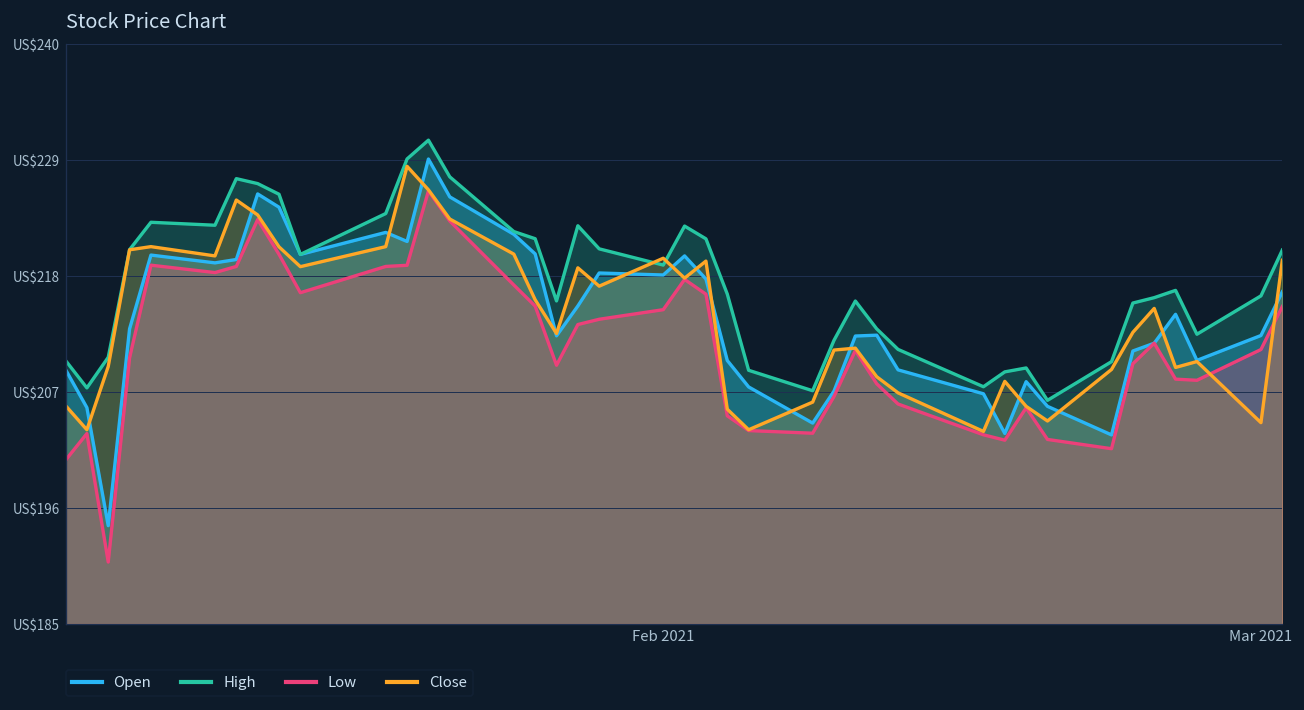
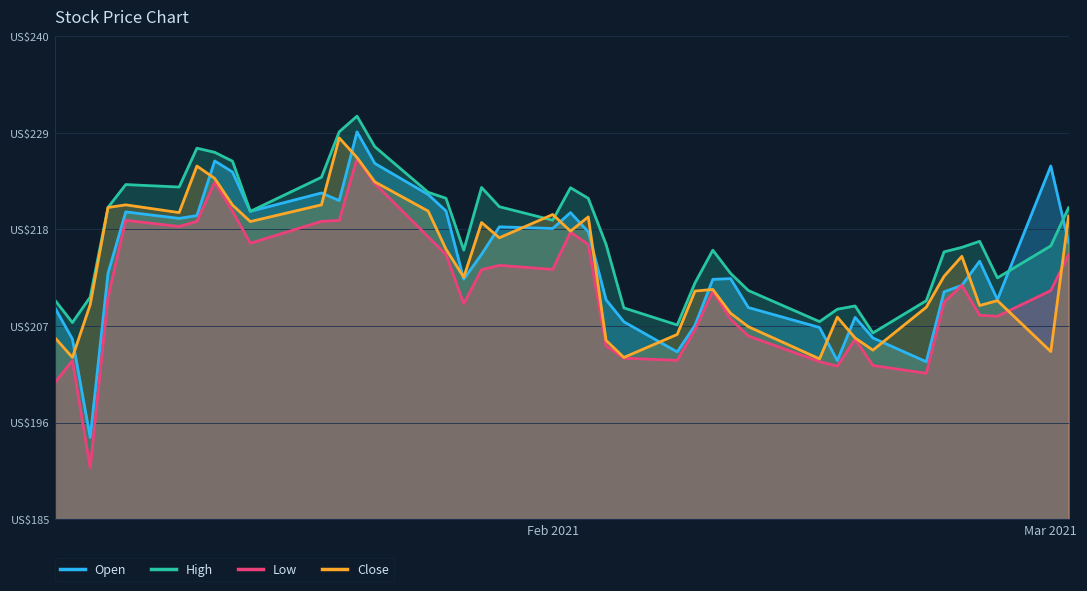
Low, Feb 2021: US$215 -> US$213
Open, Mar 2021: US$212 -> US$225
